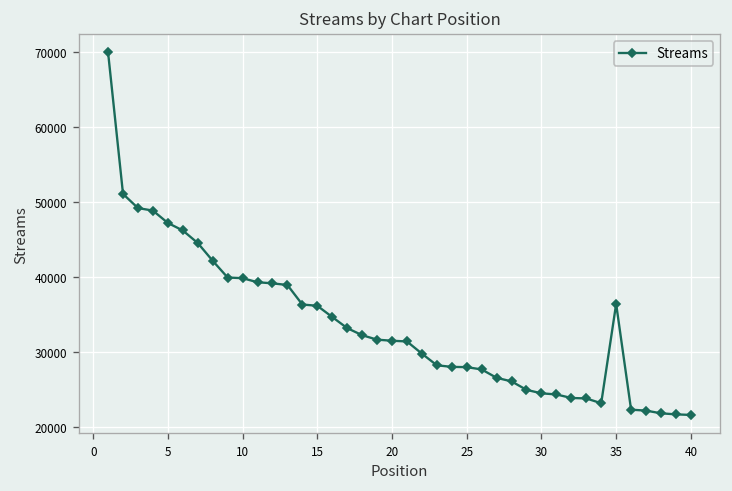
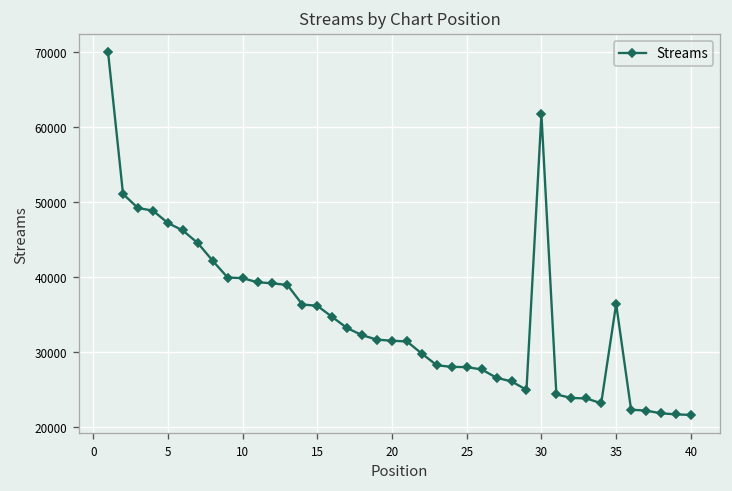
30: 25000 -> 62000
